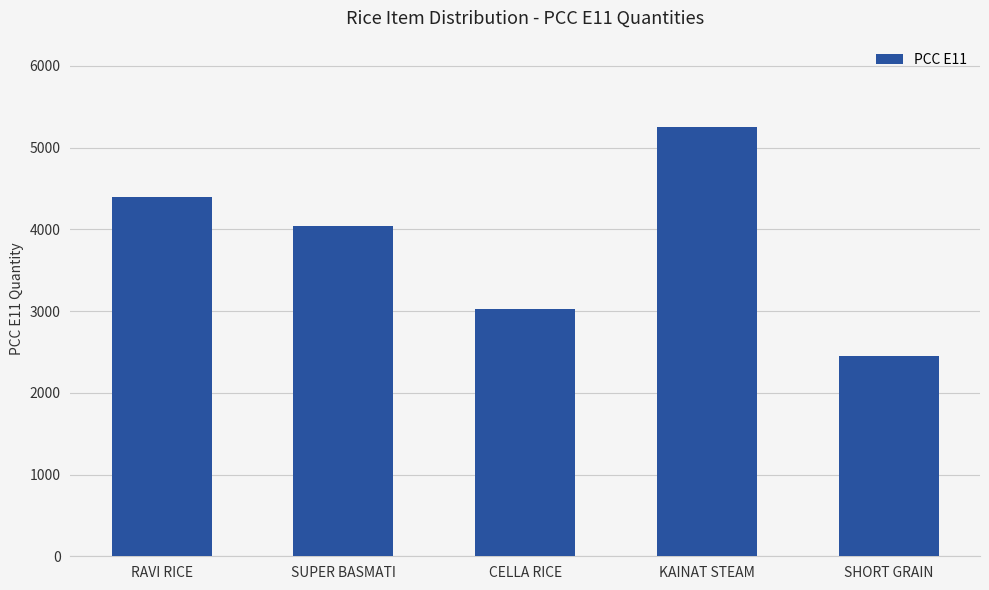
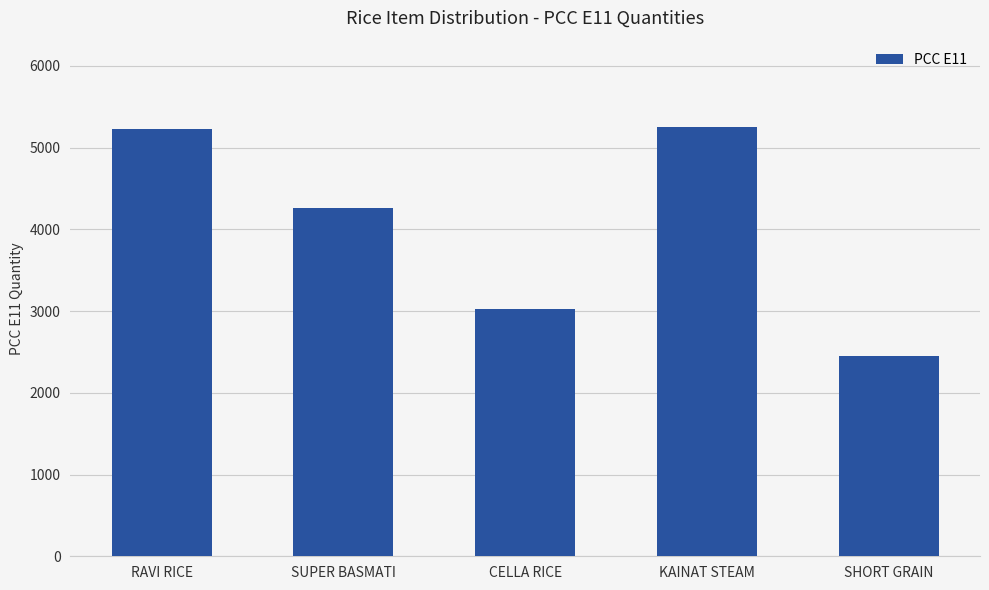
RAVI RICE: 4400 -> 5200
SUPER BASMATI: 4000 -> 4300
